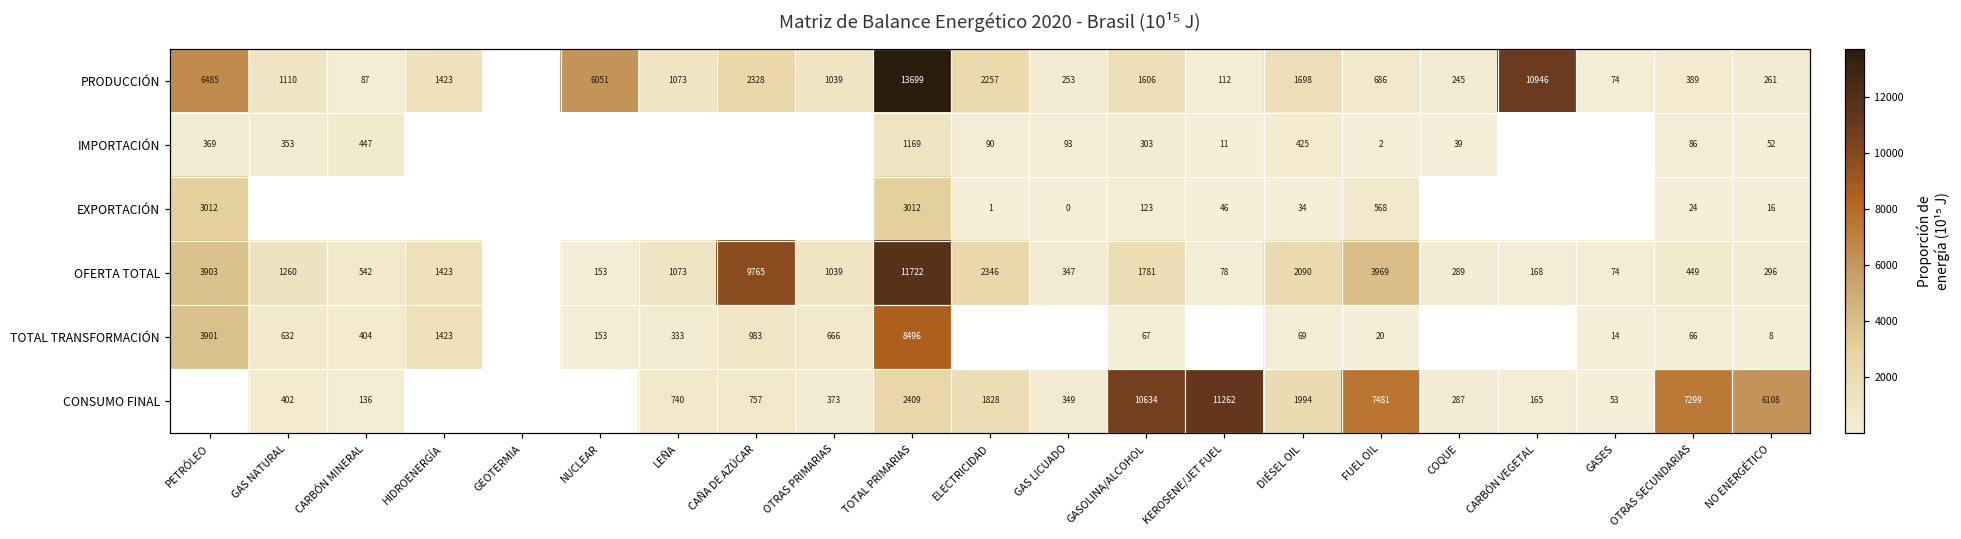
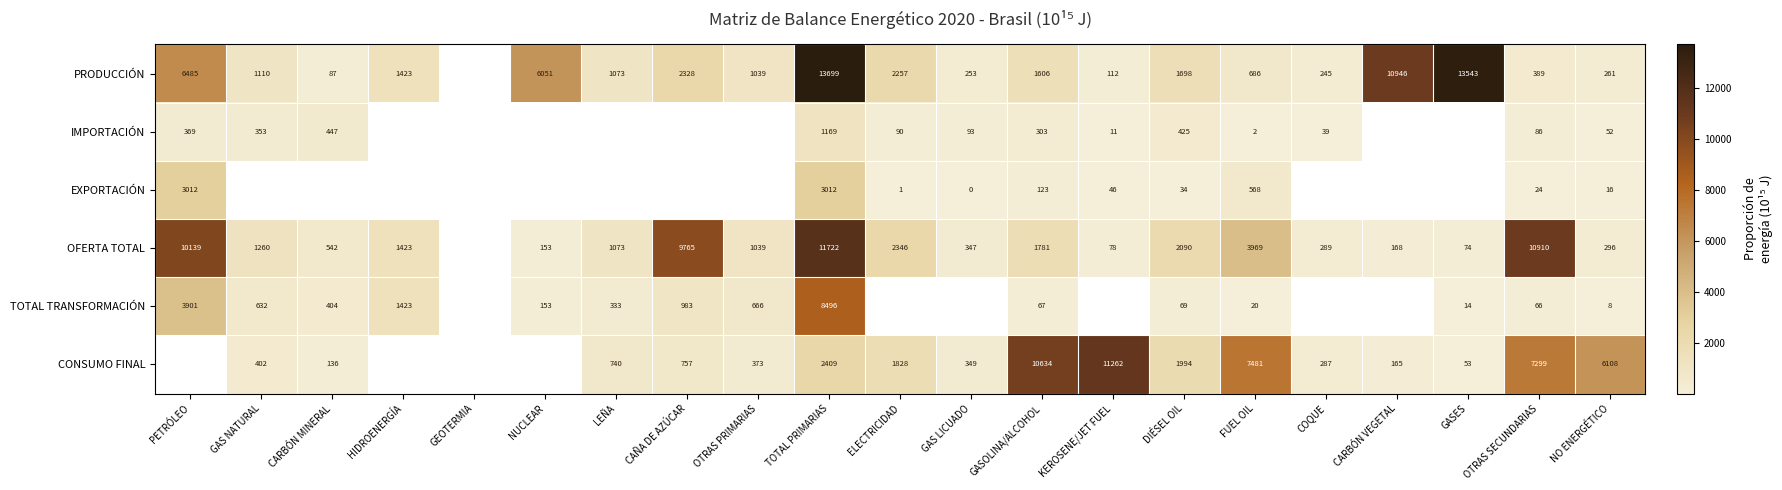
PRODUCCIÓN, GASES: 74 -> 13543
OFERTA TOTAL, PETRÓLEO: 3903 -> 10139
OFERTA TOTAL, OTRAS SECUNDARIAS: 449 -> 10910
